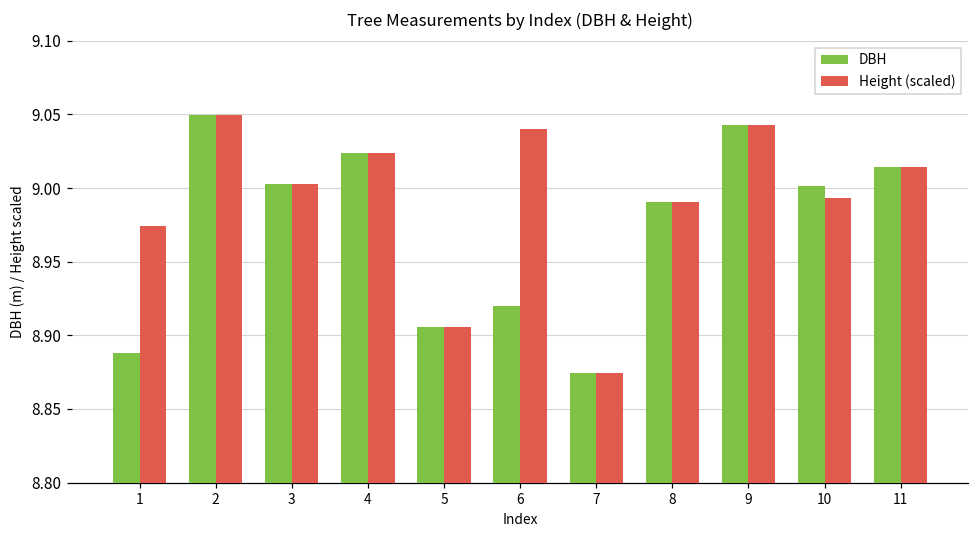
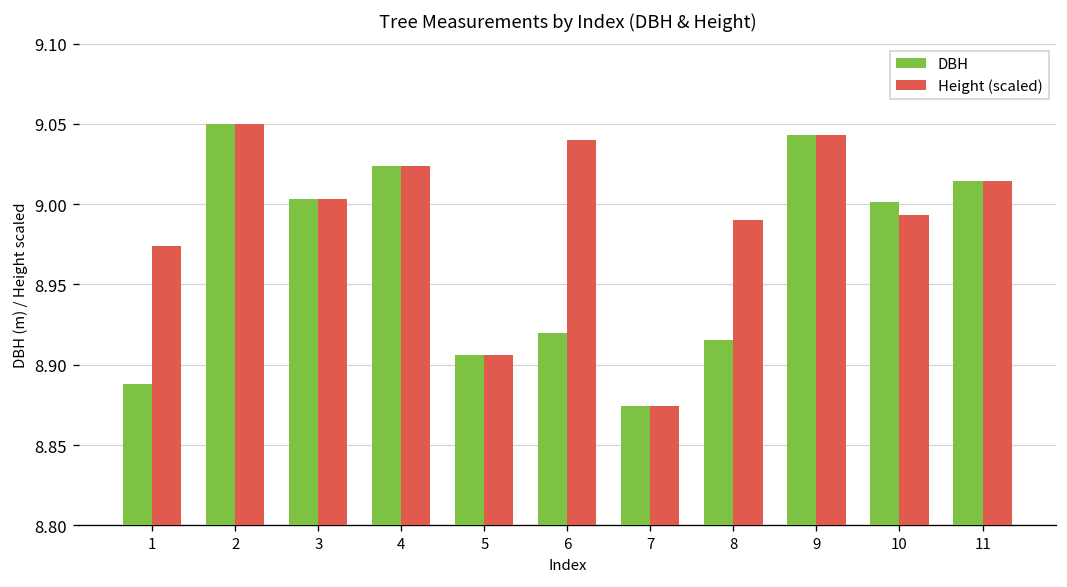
DBH, 8: 8.990 -> 8.915
